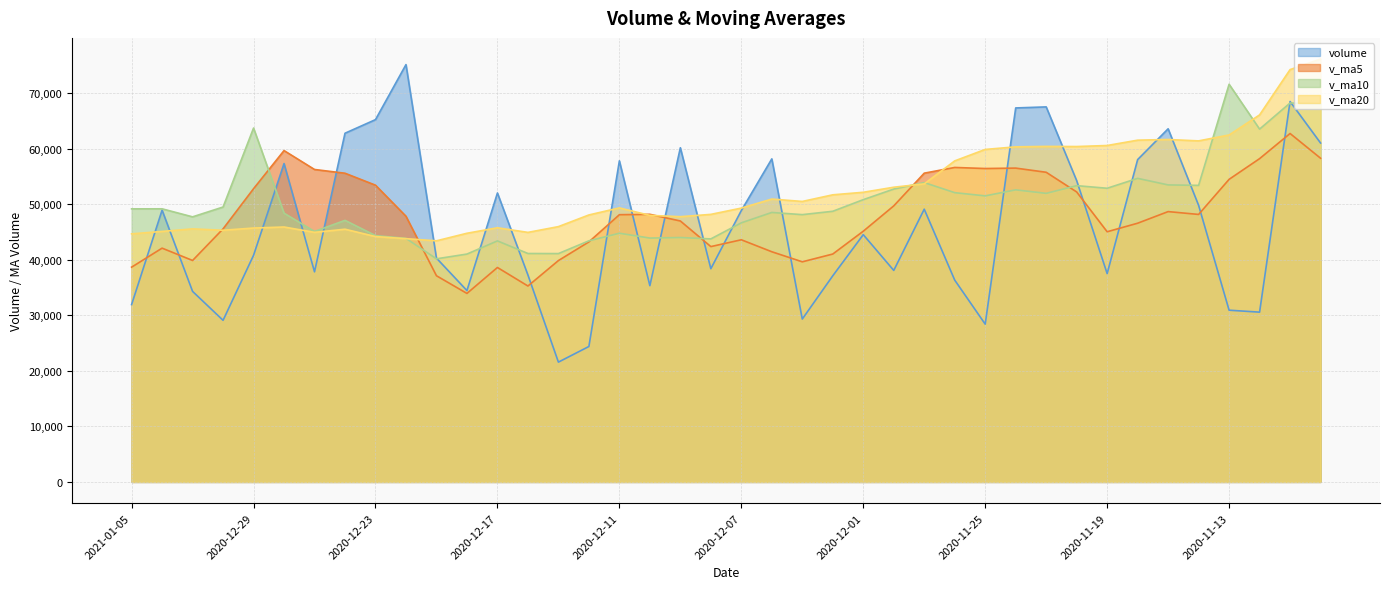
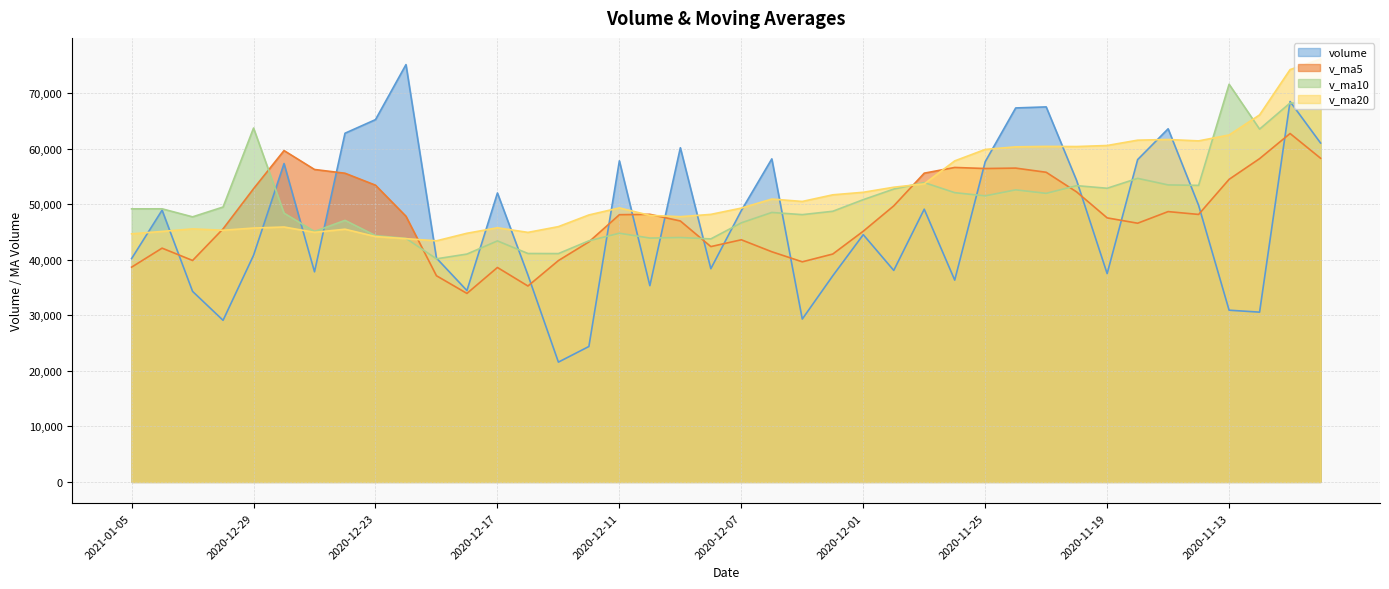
volume, 2021-01-05: 32,000 -> 40,000
volume, 2020-11-25: 28,000 -> 58,000
v_ma5, 2020-11-19: 45,000 -> 48,000
